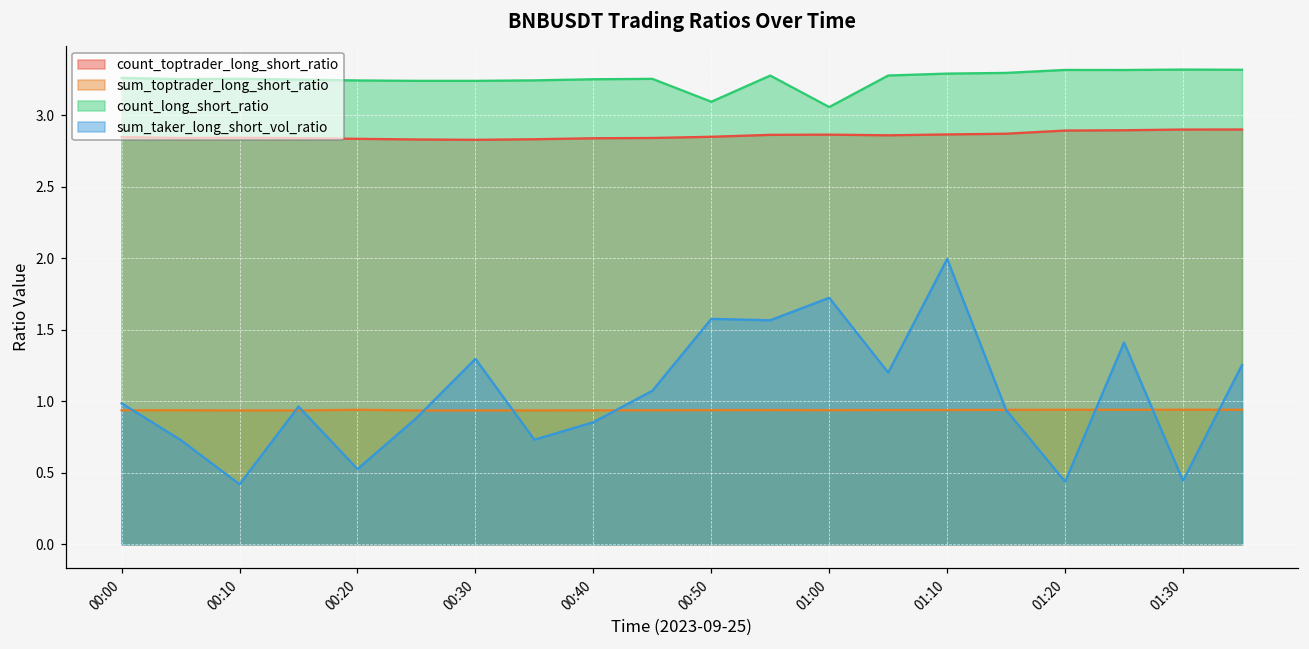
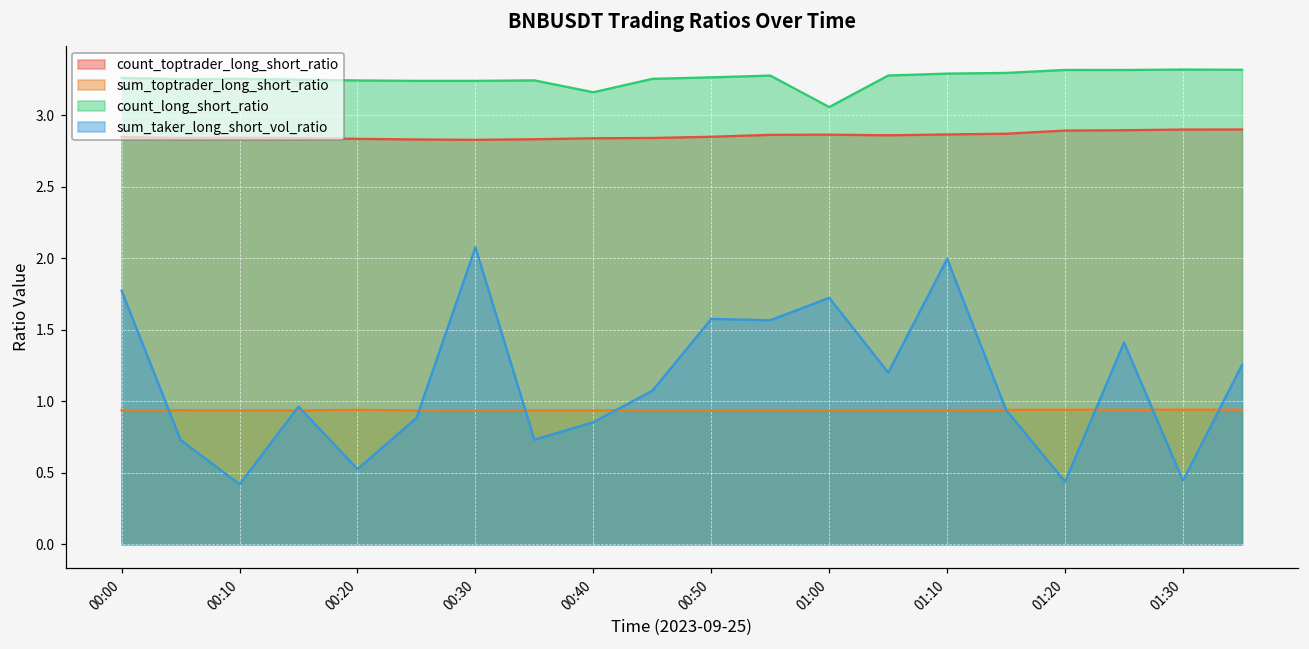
sum_taker_long_short_vol_ratio, 00:00: 0.99 -> 1.77
sum_taker_long_short_vol_ratio, 00:30: 1.30 -> 2.08
count_long_short_ratio, 00:40: 3.25 -> 3.16
count_long_short_ratio, 00:50: 3.09 -> 3.26
